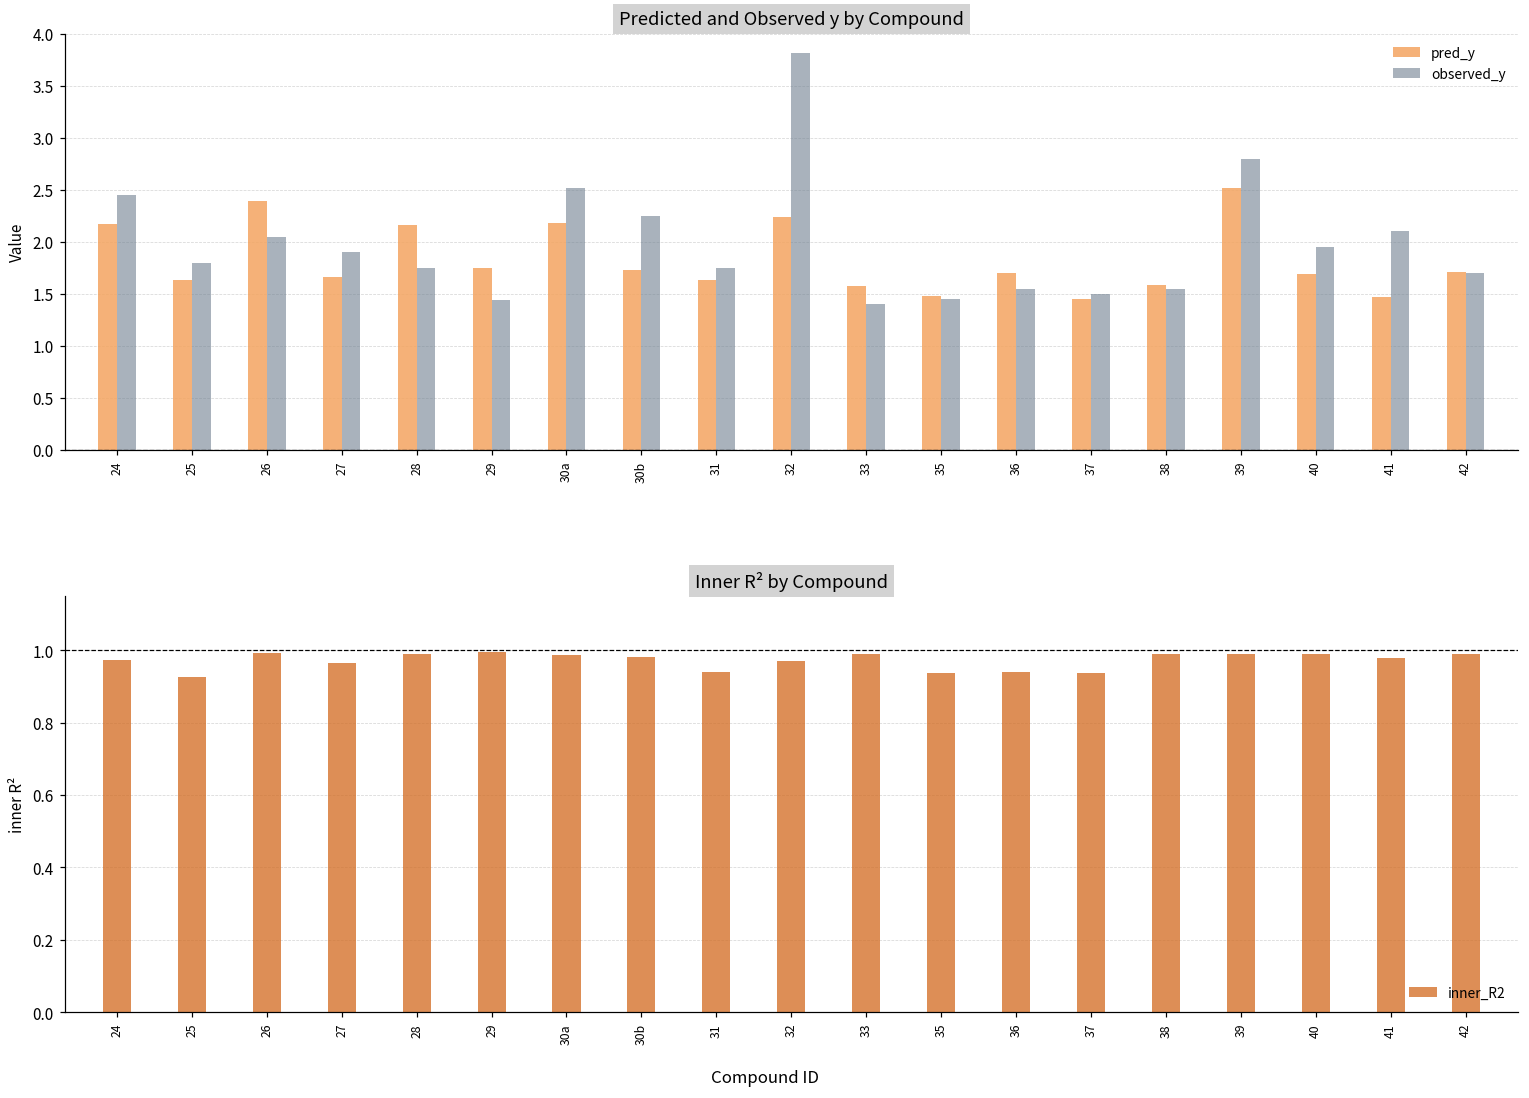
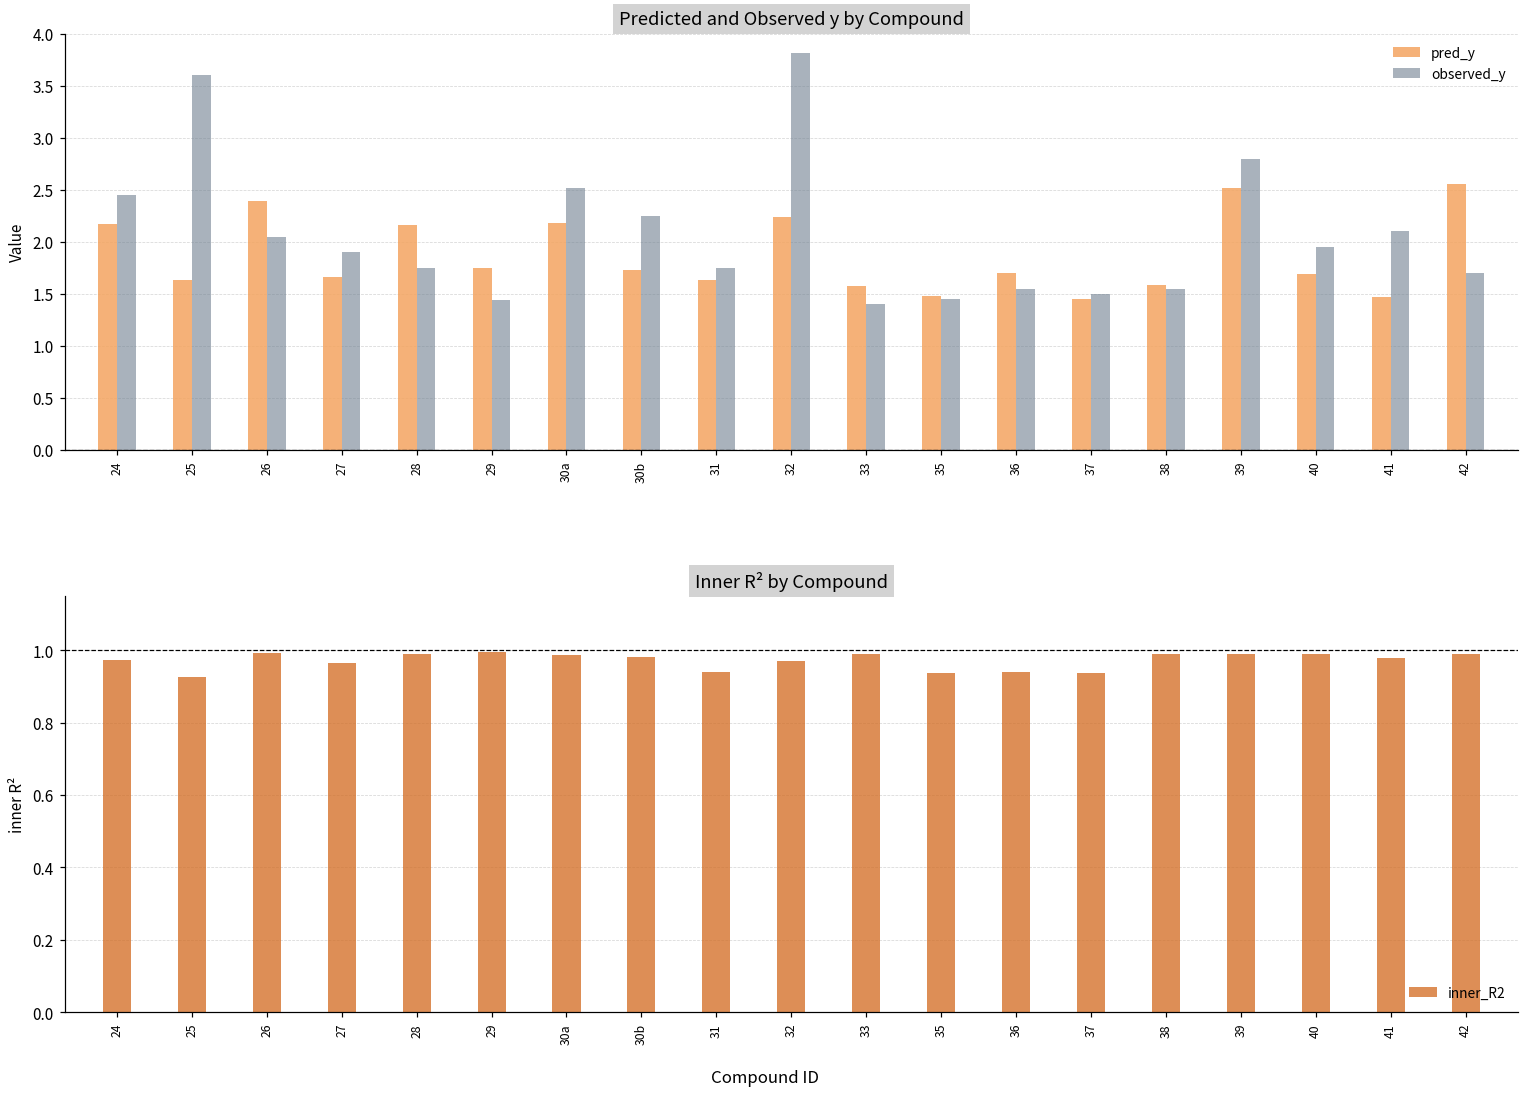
Predicted and Observed y by Compound, observed_y, 25: 1.8 -> 3.6
Predicted and Observed y by Compound, pred_y, 42: 1.7 -> 2.6
